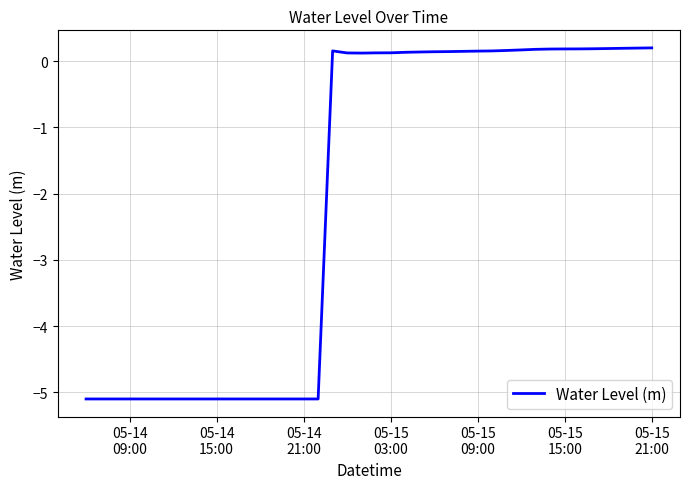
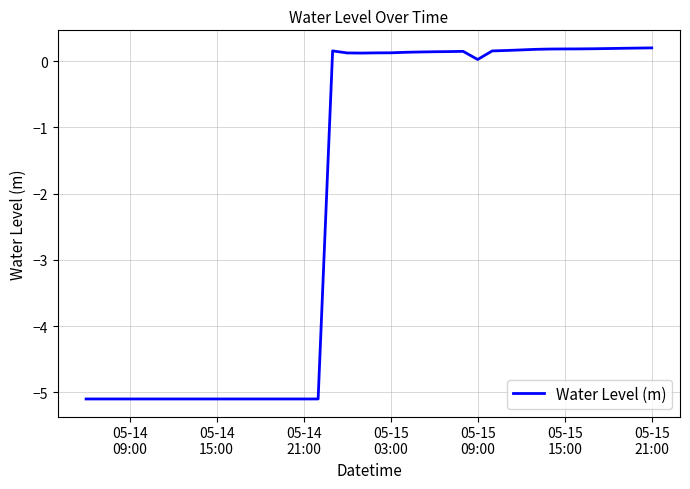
05-15 09:00: 0.2 -> 0.0
